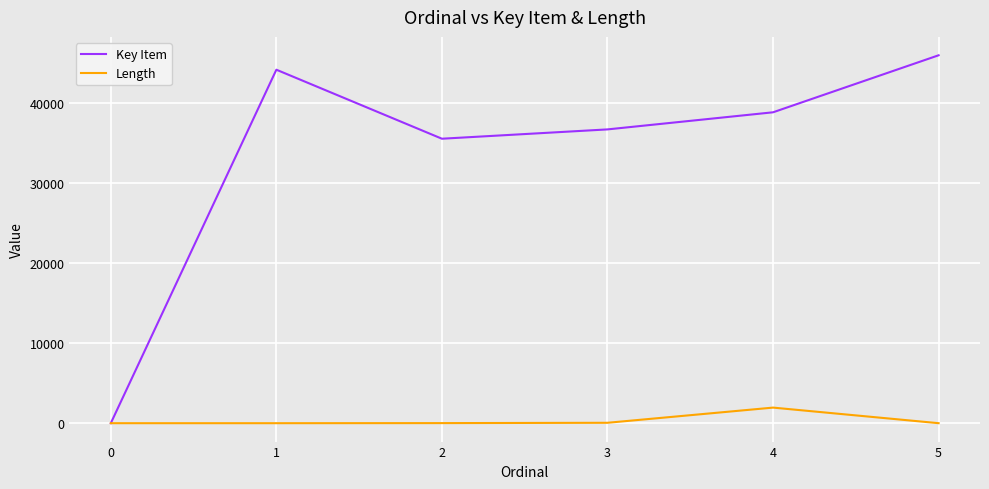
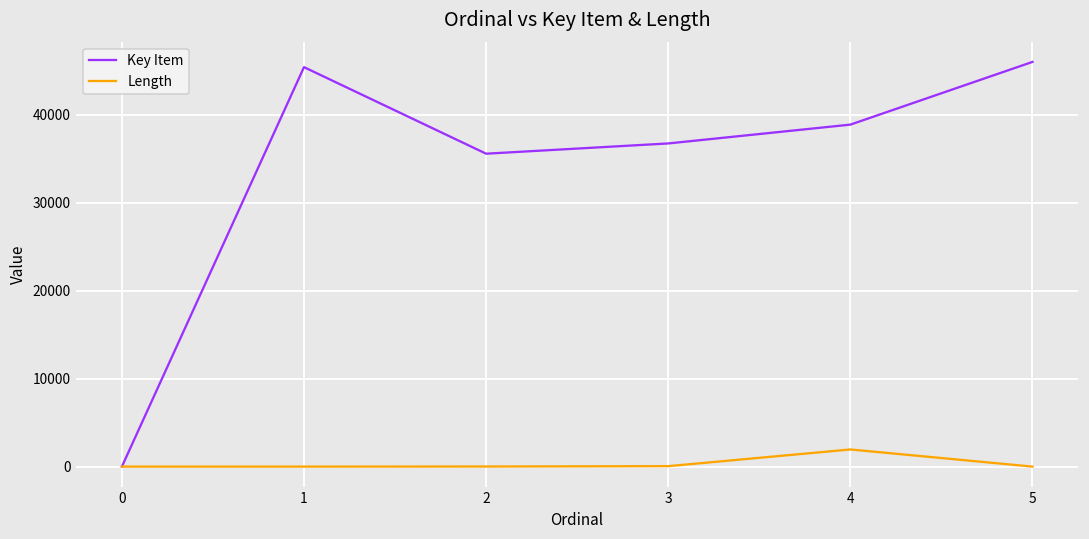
Key Item, 1: 44000 -> 45000
